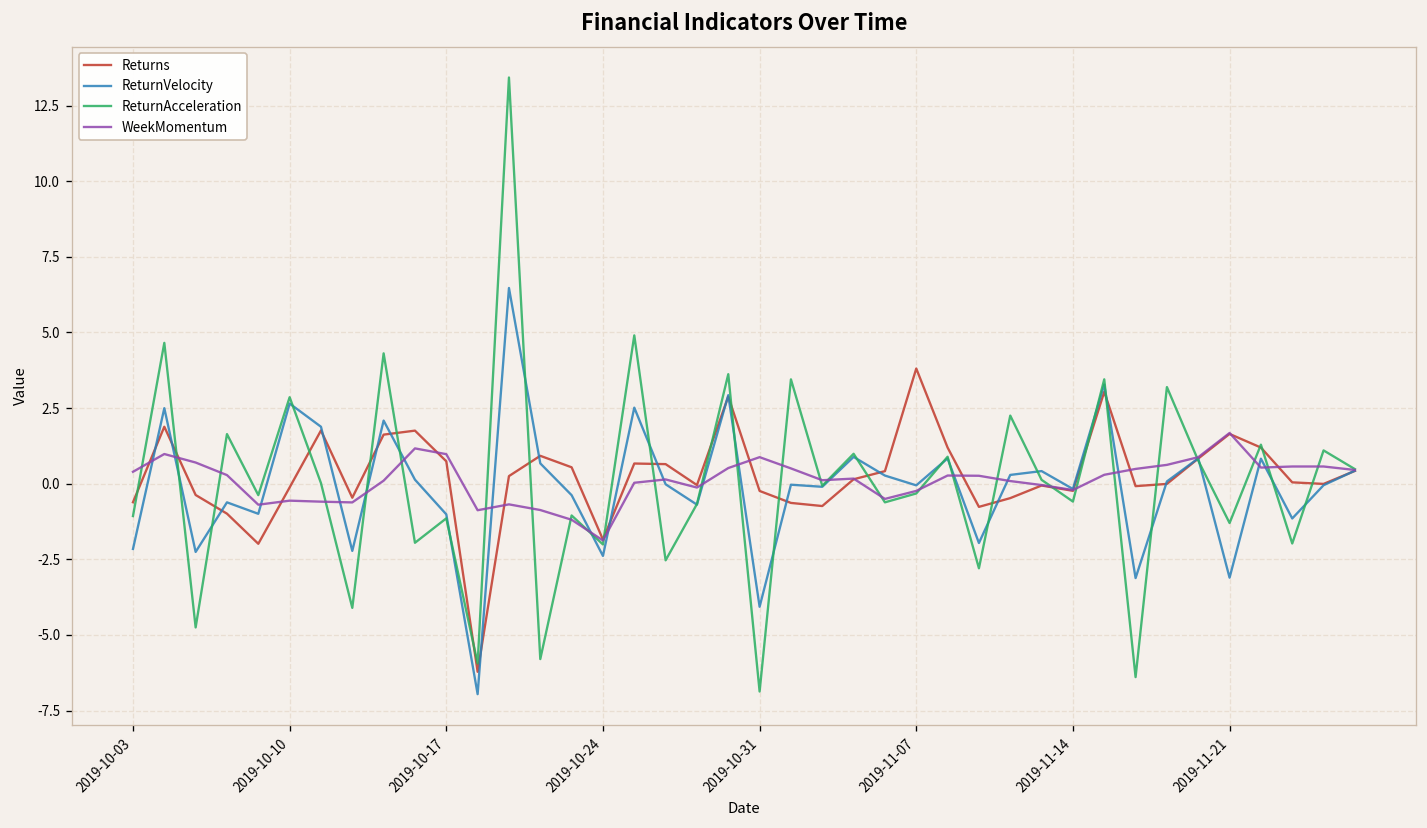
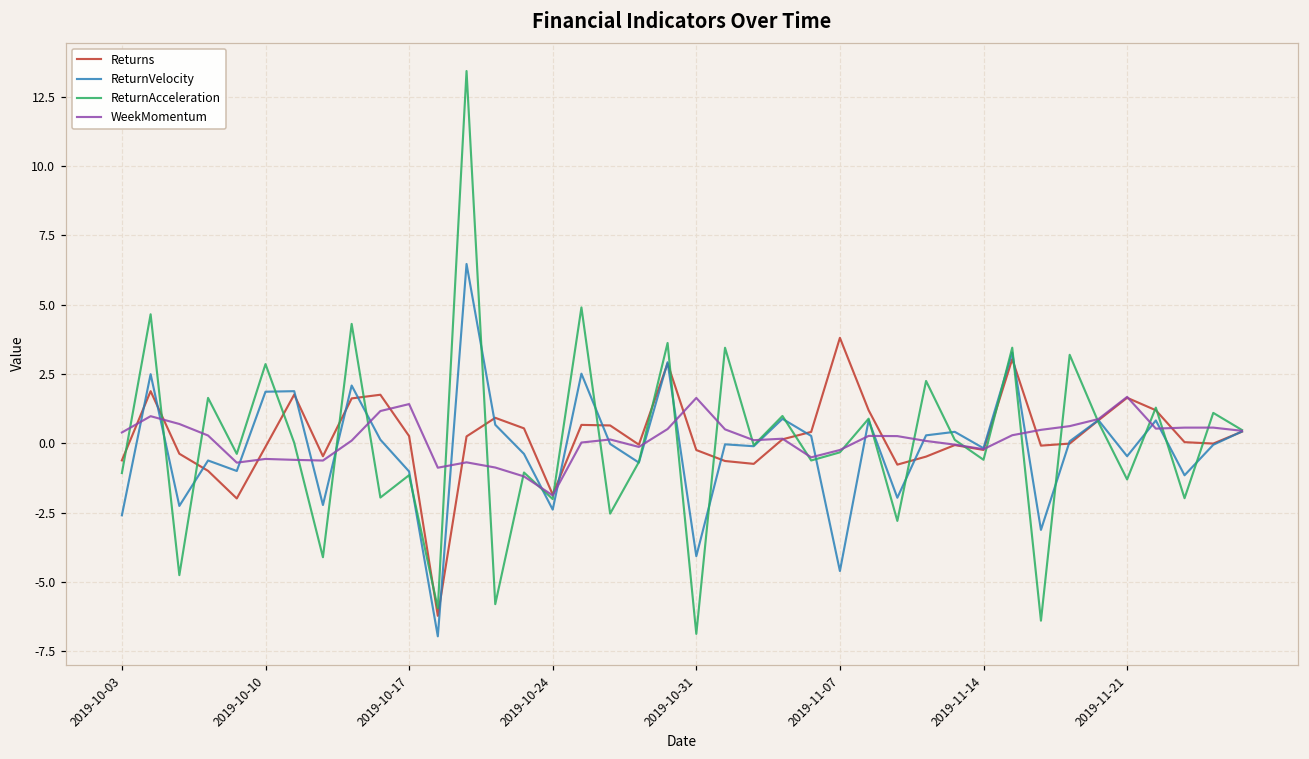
ReturnVelocity, 2019-10-03: -2.2 -> -2.6
ReturnVelocity, 2019-10-10: 2.6 -> 1.9
Returns, 2019-10-17: 0.7 -> 0.3
WeekMomentum, 2019-10-17: 1.0 -> 1.4
WeekMomentum, 2019-10-31: 0.9 -> 1.6
ReturnVelocity, 2019-11-07: -0.1 -> -4.6
ReturnVelocity, 2019-11-21: -3.1 -> -0.5
